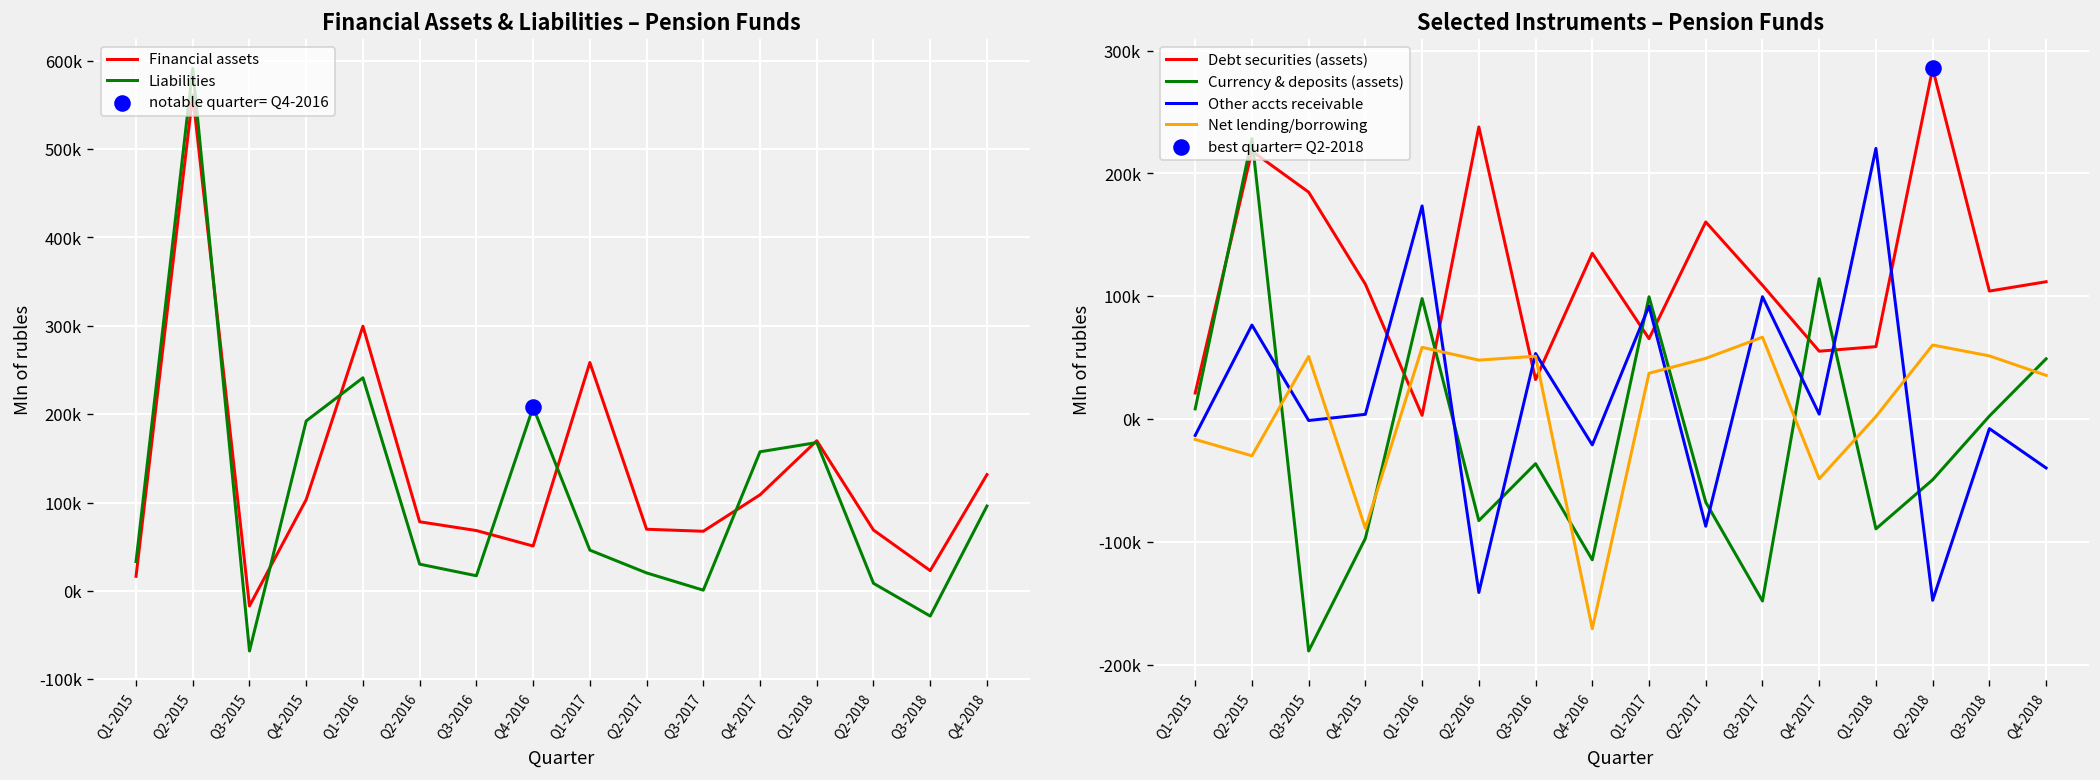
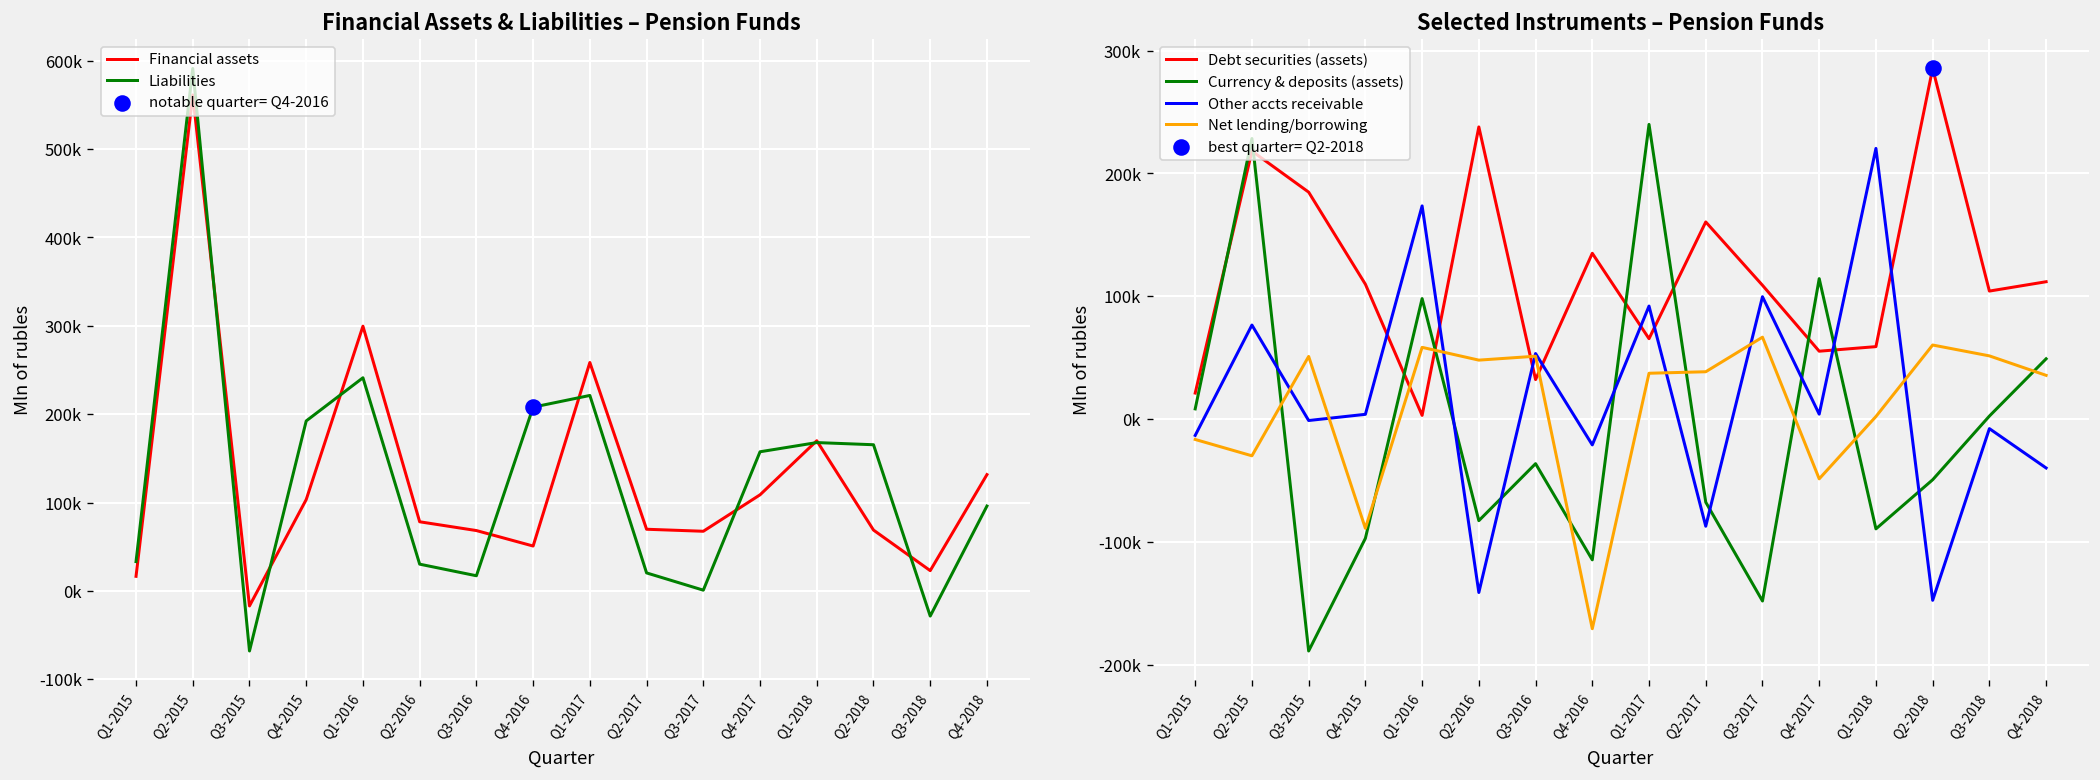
Financial Assets & Liabilities – Pension Funds, Liabilities, Q1-2017: 50000 -> 220000
Financial Assets & Liabilities – Pension Funds, Liabilities, Q2-2018: 10000 -> 170000
Selected Instruments – Pension Funds, Currency & deposits (assets), Q1-2017: 100000 -> 240000
Selected Instruments – Pension Funds, Net lending/borrowing, Q2-2017: 49000 -> 39000
